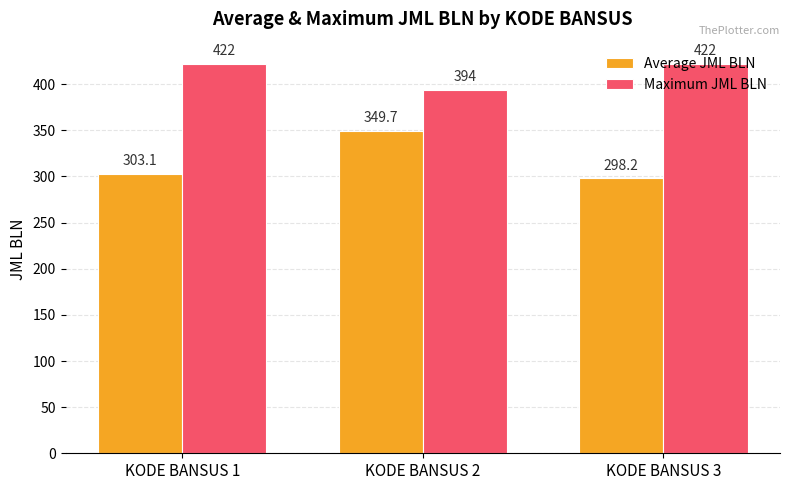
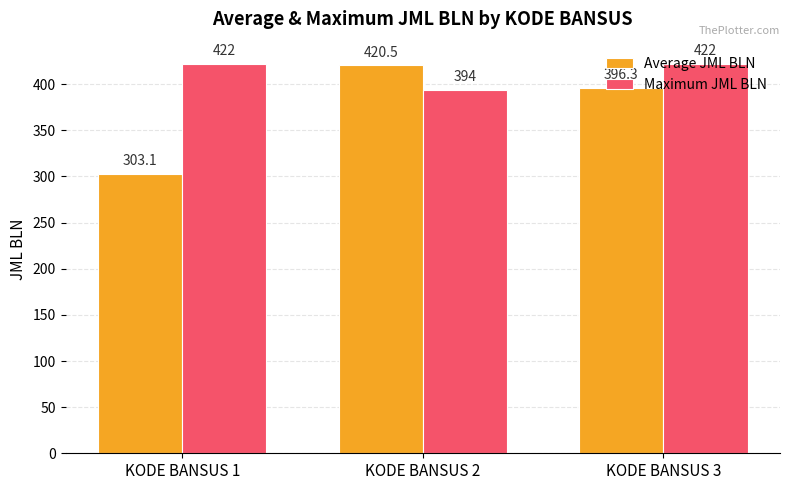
Average JML BLN, KODE BANSUS 2: 349.7 -> 420.5
Average JML BLN, KODE BANSUS 3: 298.2 -> 396.3
